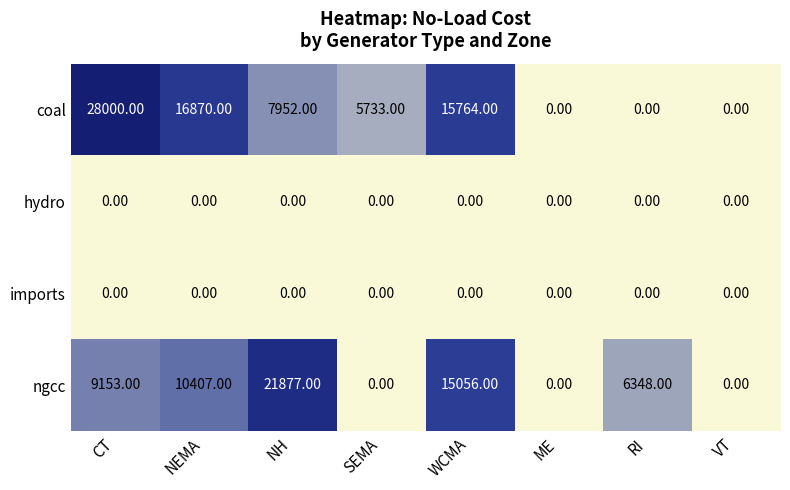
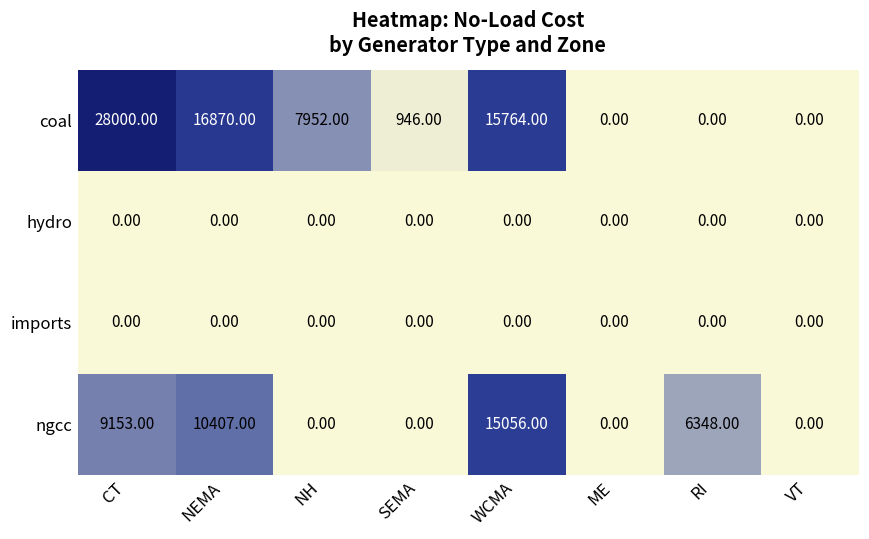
coal, SEMA: 5733.00 -> 946.00
ngcc, NH: 21877.00 -> 0.00
